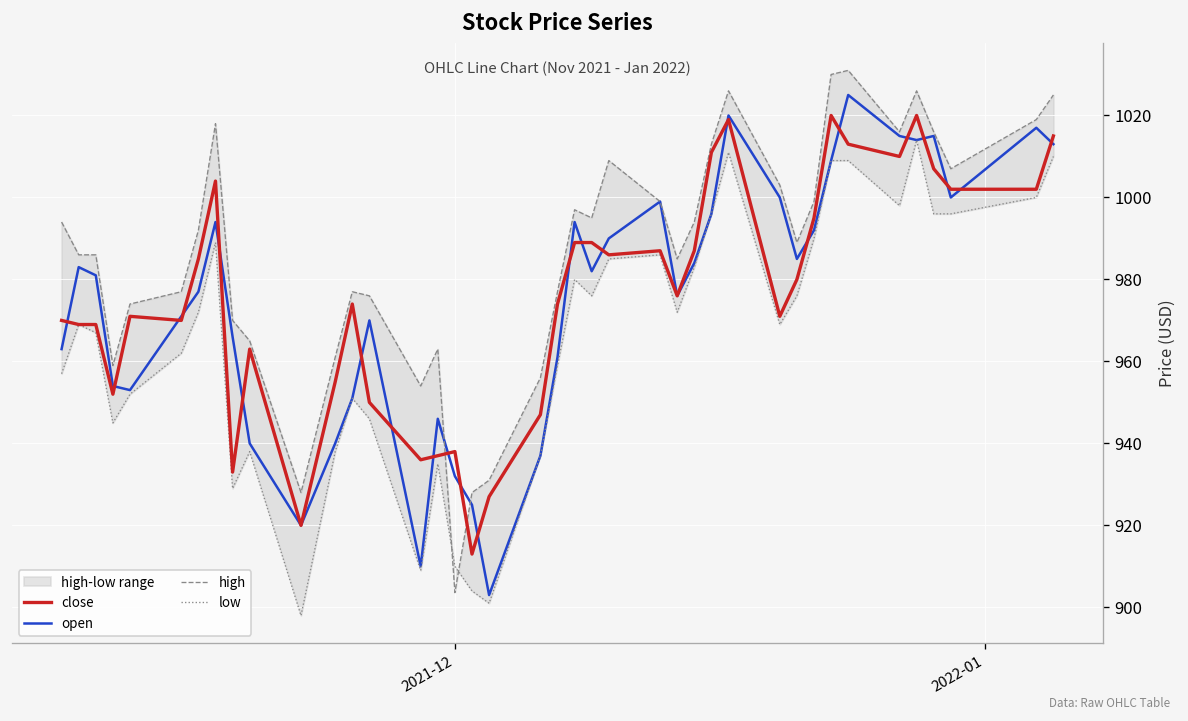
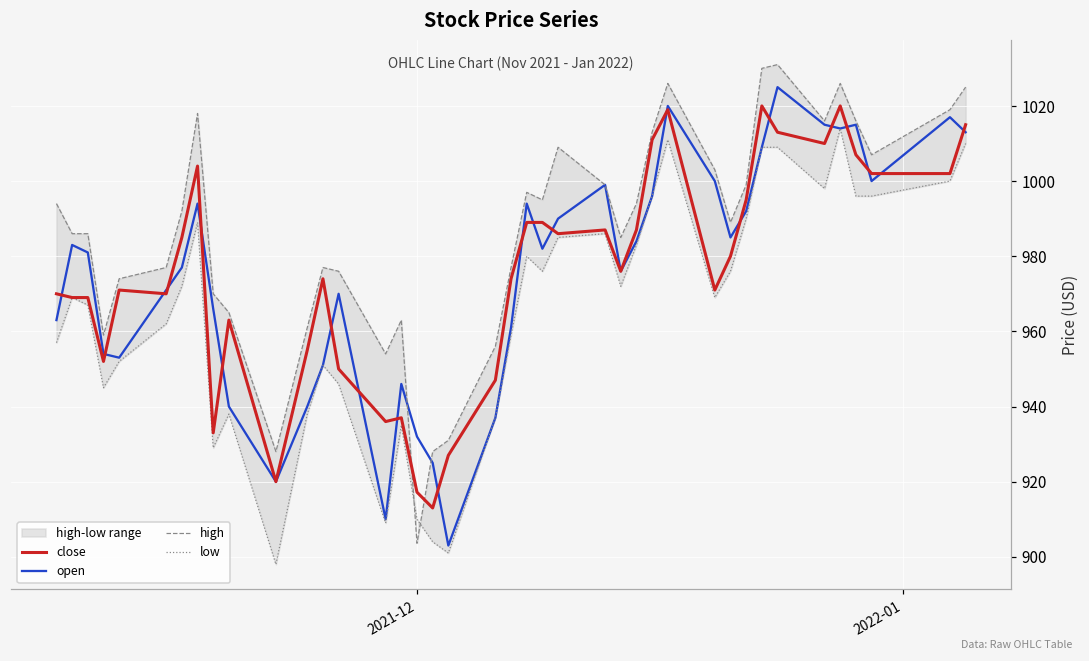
close, 2021-12: 938 -> 917
